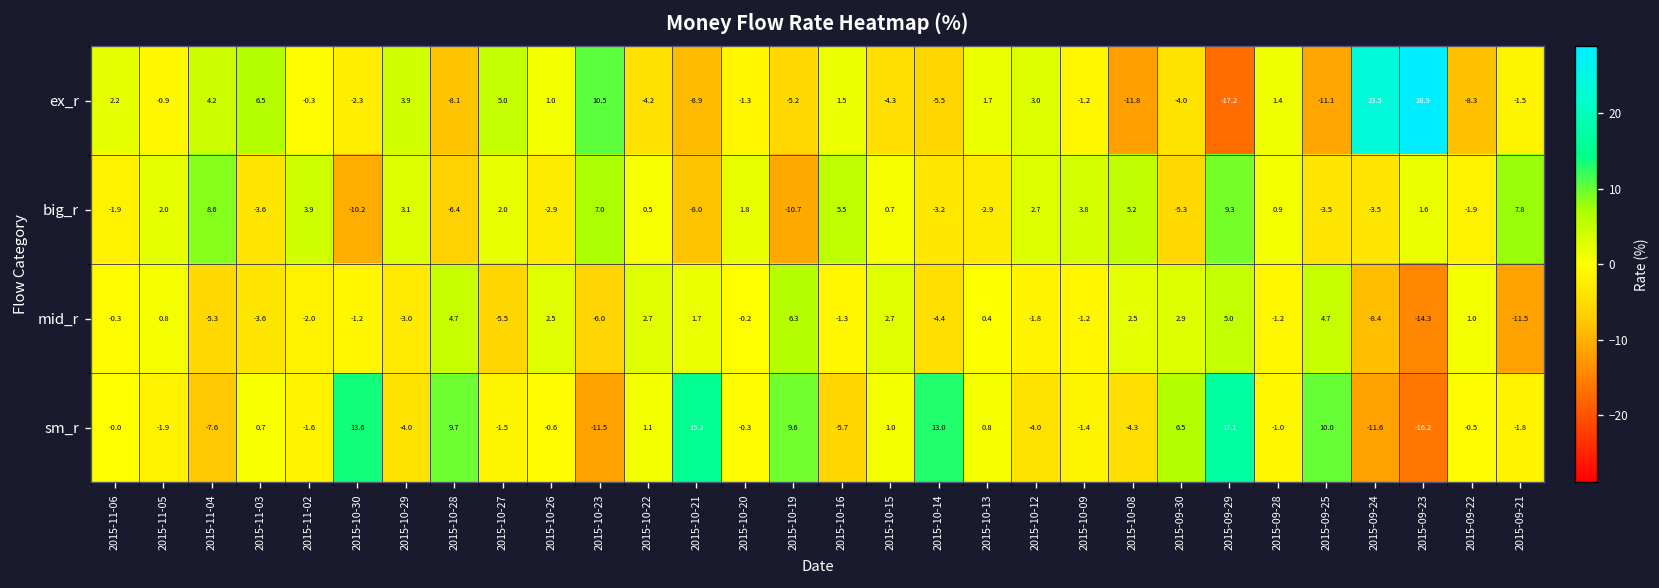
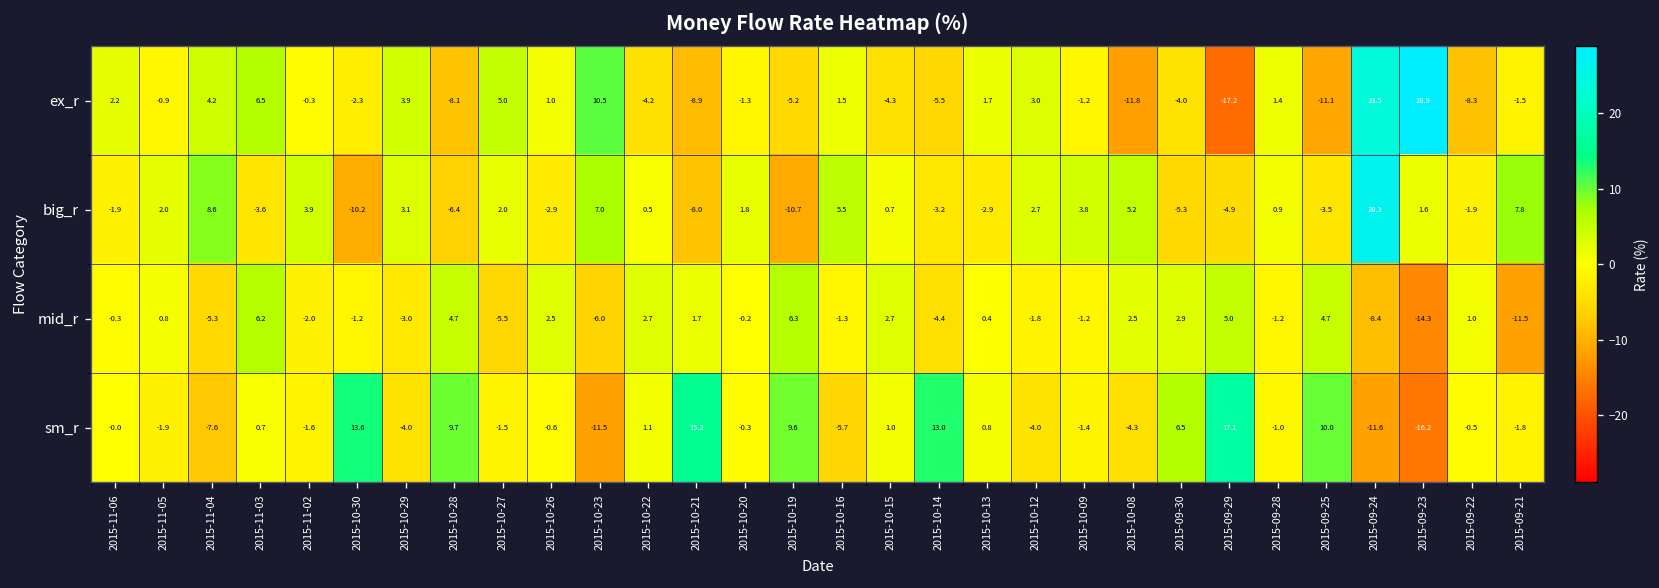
big_r, 2015-09-29: 9.3 -> -4.9
big_r, 2015-09-24: -3.5 -> 26.3
mid_r, 2015-11-03: -3.6 -> 6.2
